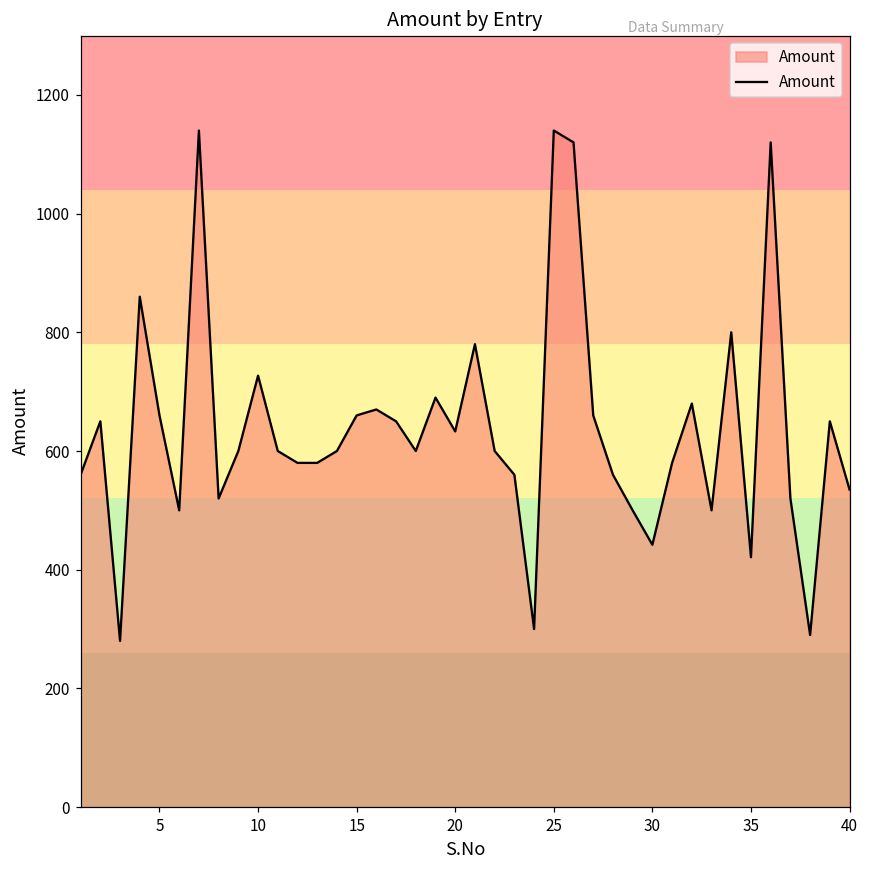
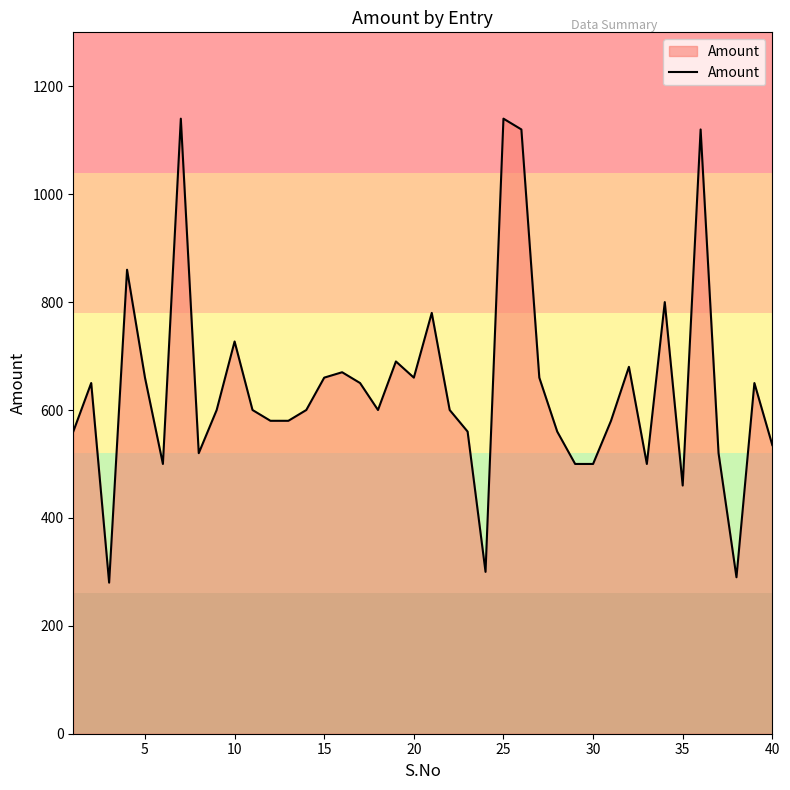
20: 630 -> 660
30: 440 -> 500
35: 420 -> 460
